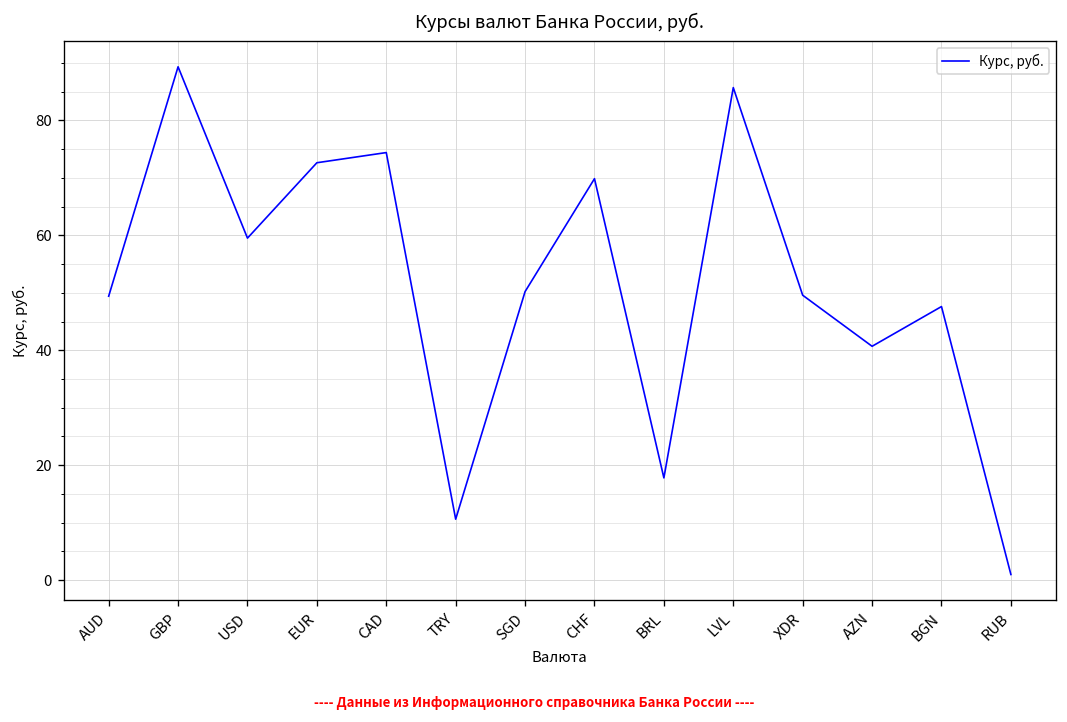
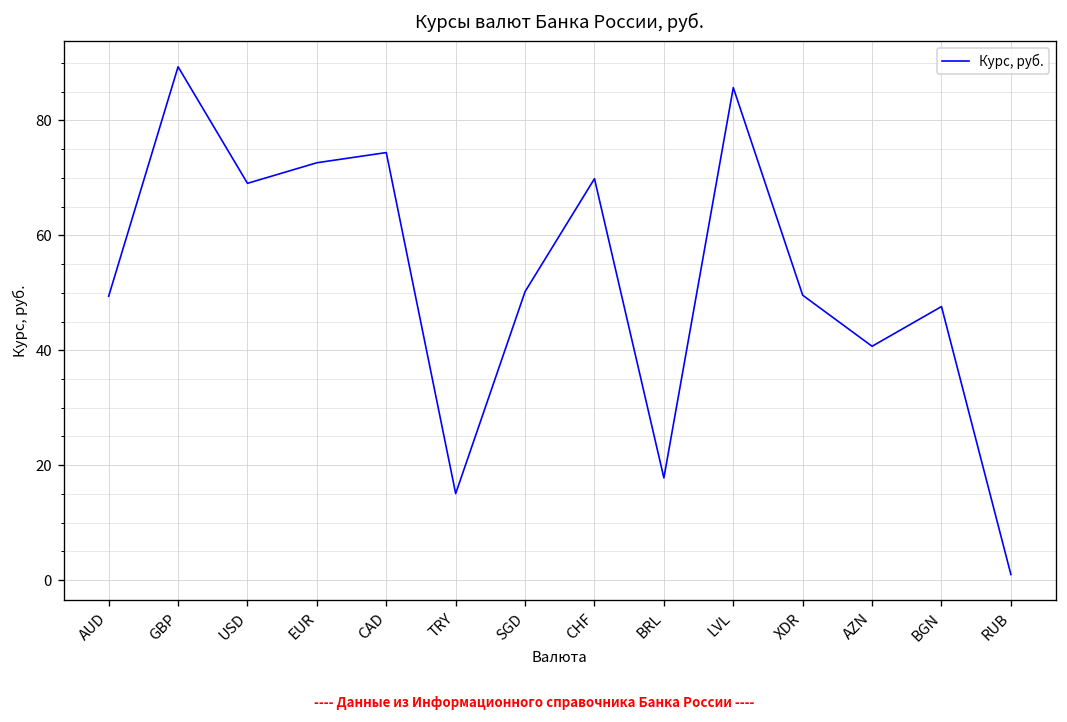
USD: 60 -> 69
TRY: 11 -> 15
